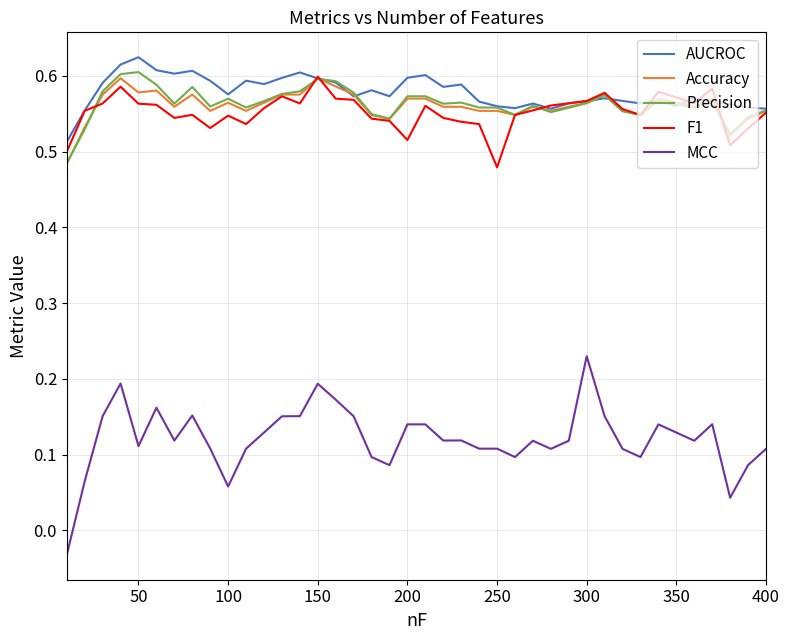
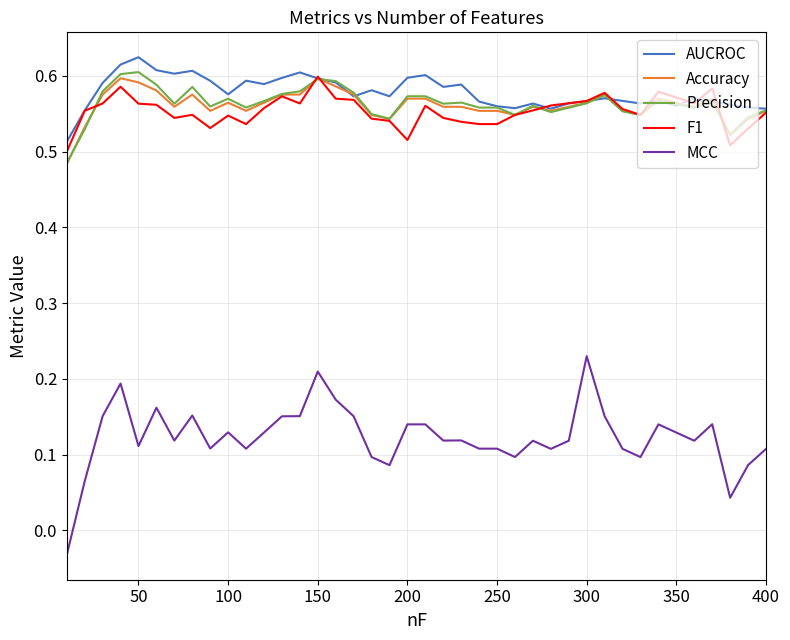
Accuracy, 50: 0.58 -> 0.59
MCC, 100: 0.06 -> 0.13
MCC, 150: 0.19 -> 0.21
F1, 250: 0.48 -> 0.54
